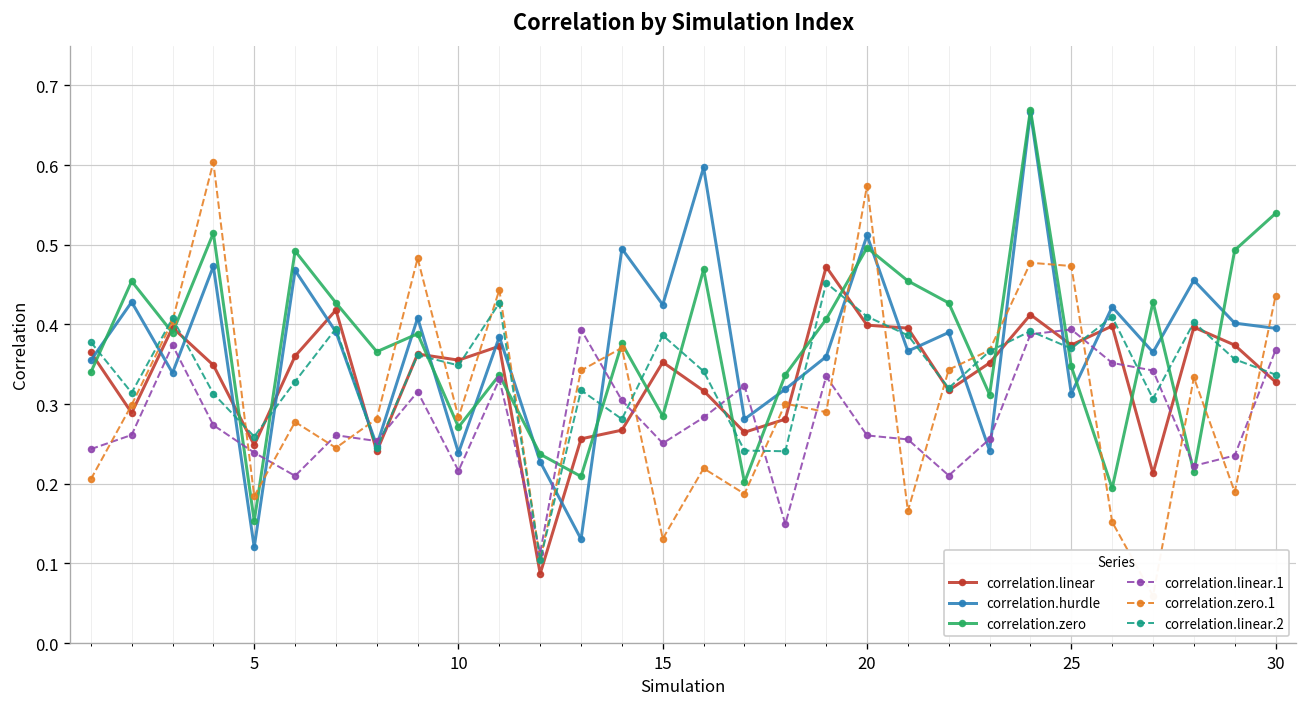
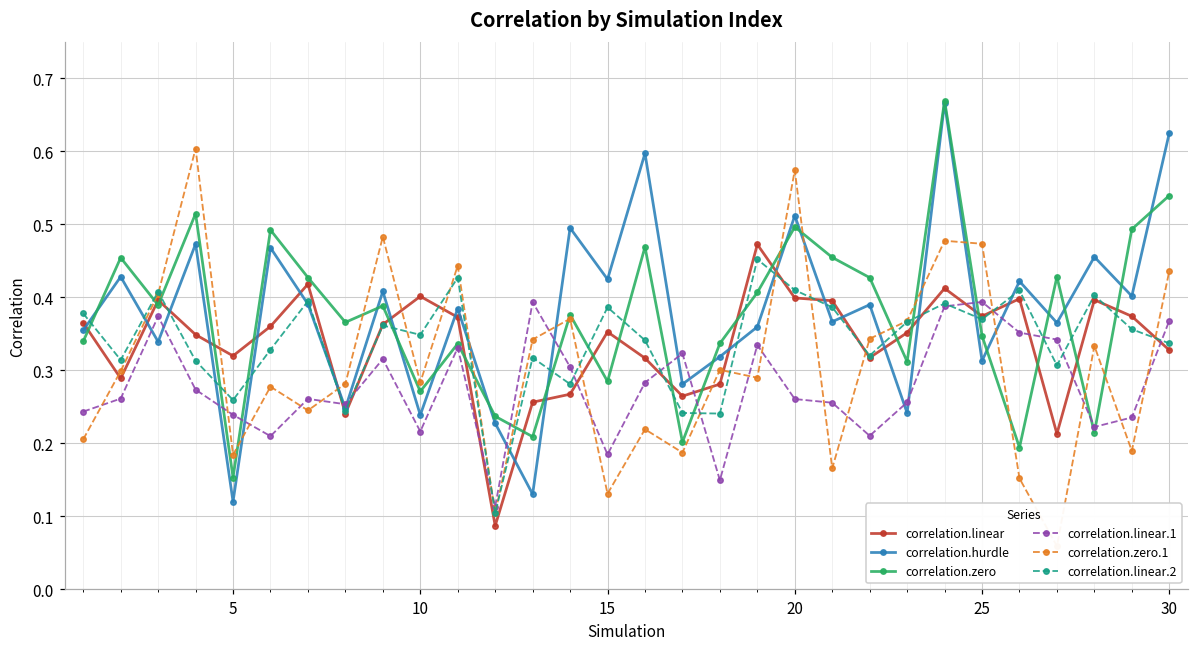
correlation.linear, 5: 0.25 -> 0.32
correlation.linear, 10: 0.36 -> 0.40
correlation.linear.1, 15: 0.25 -> 0.18
correlation.hurdle, 30: 0.40 -> 0.62
